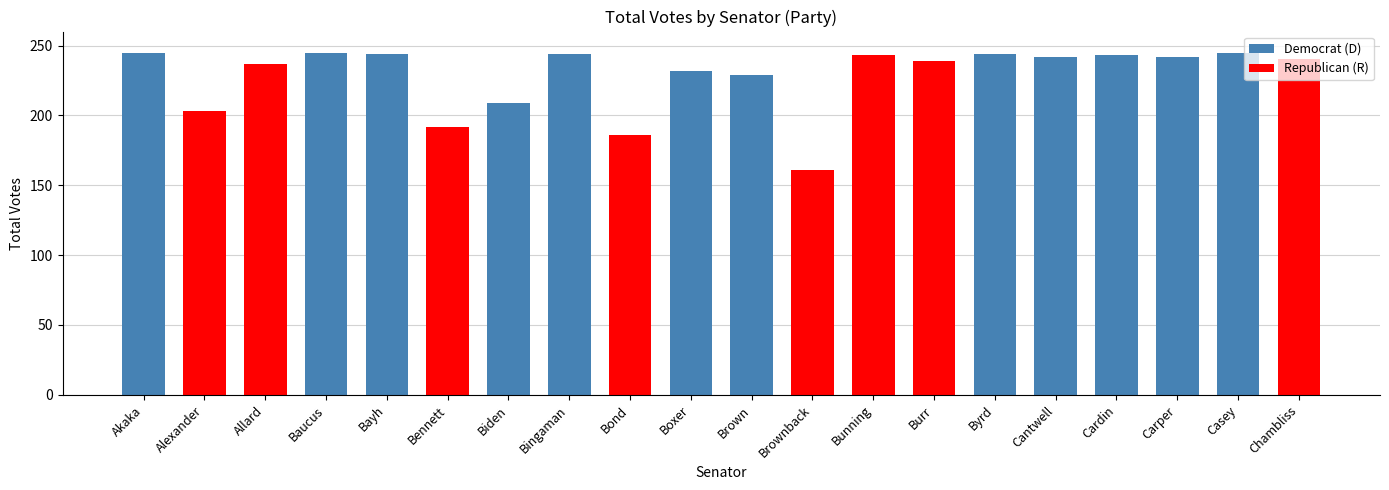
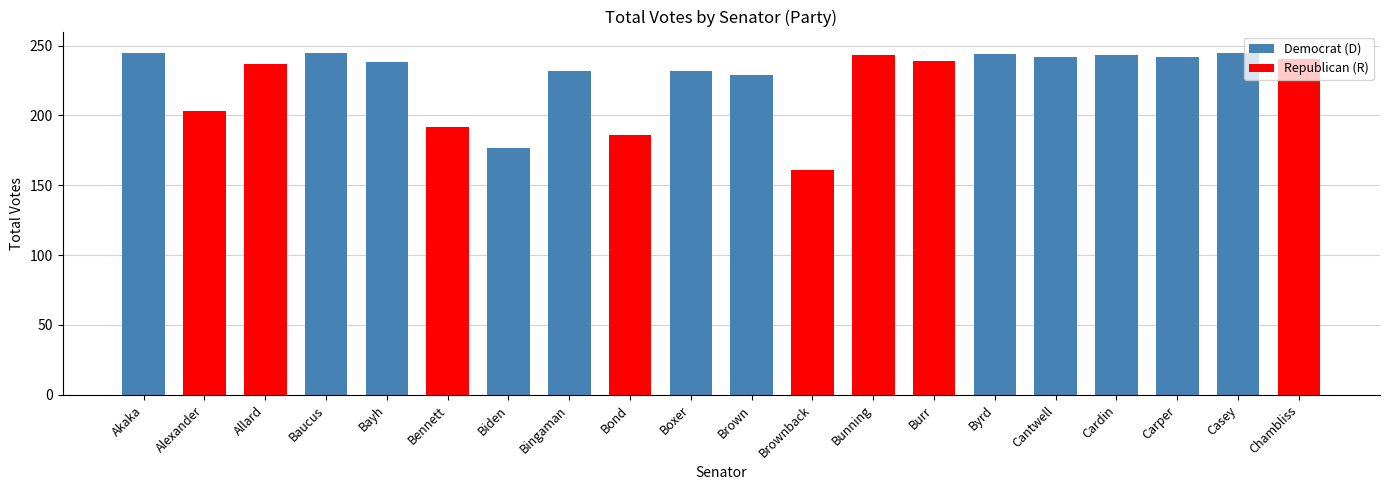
Bayh: 244 -> 238
Biden: 209 -> 177
Bingaman: 244 -> 232
